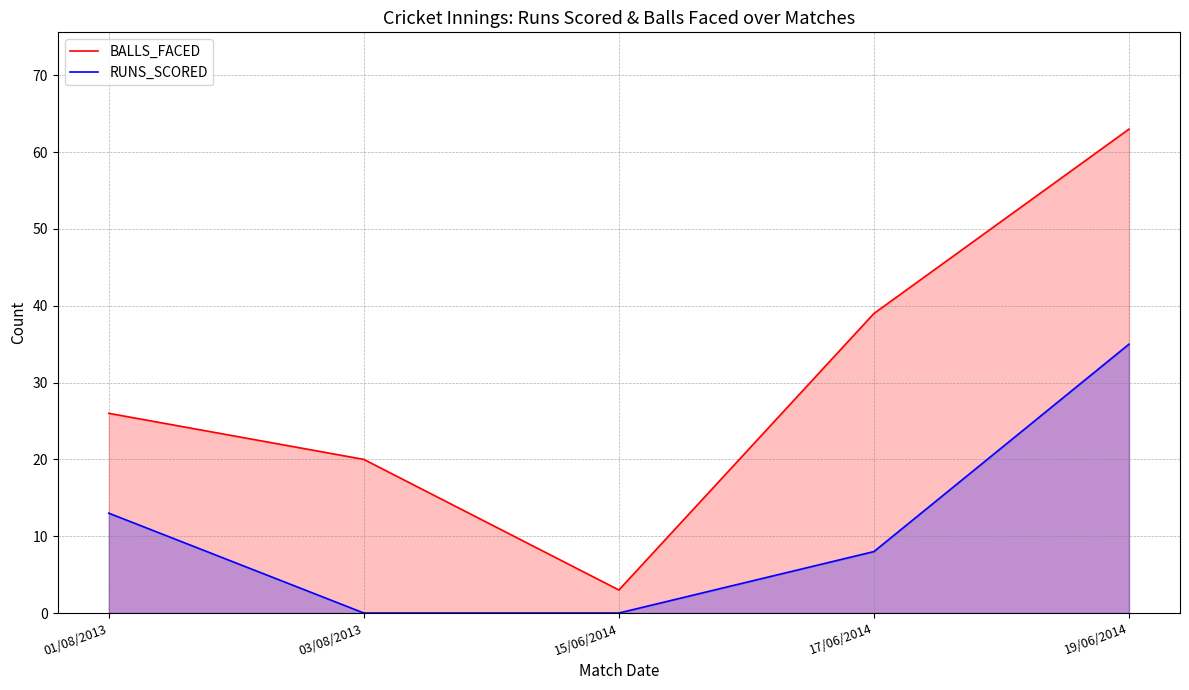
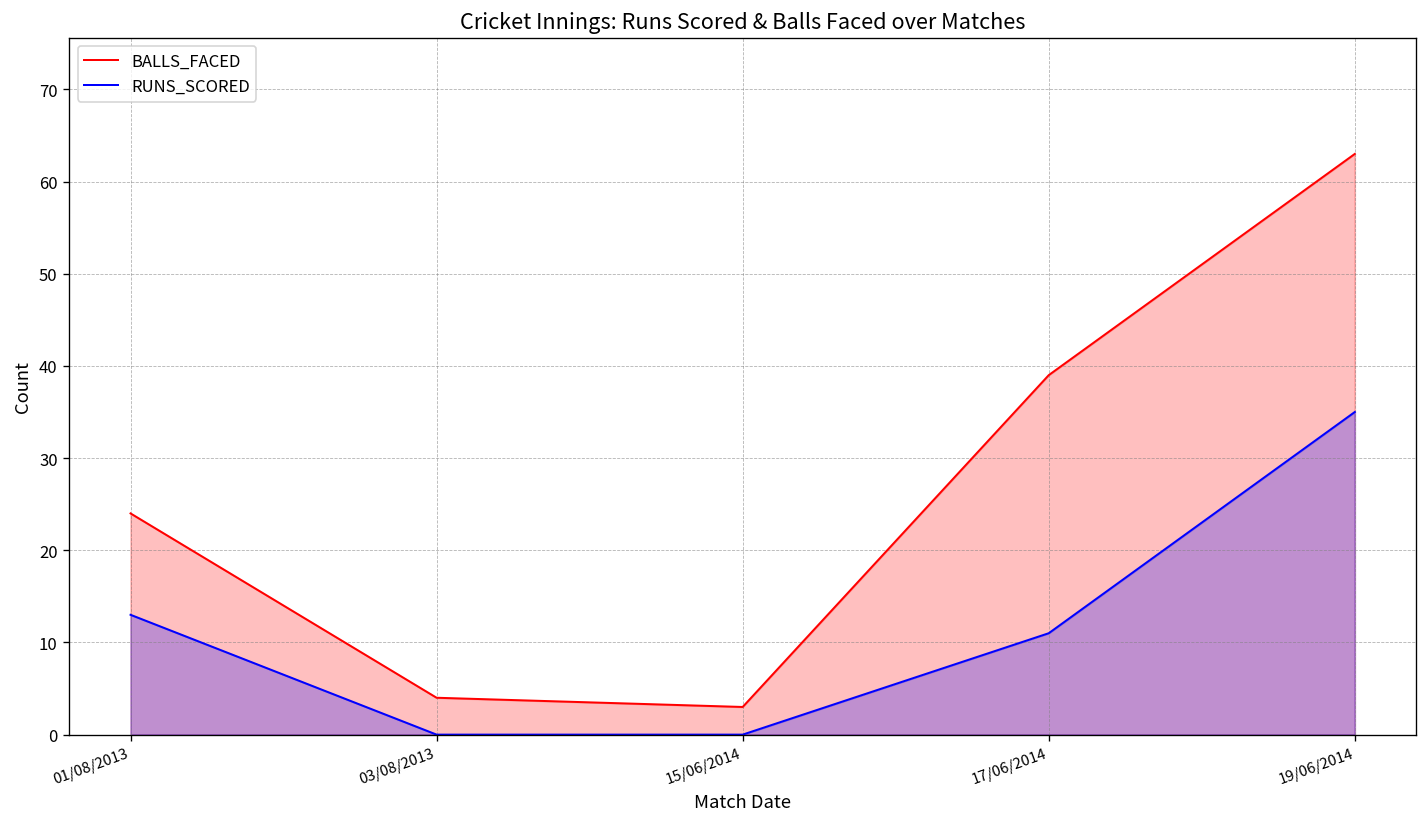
BALLS_FACED, 01/08/2013: 26 -> 24
BALLS_FACED, 03/08/2013: 20 -> 4
RUNS_SCORED, 17/06/2014: 8 -> 11
